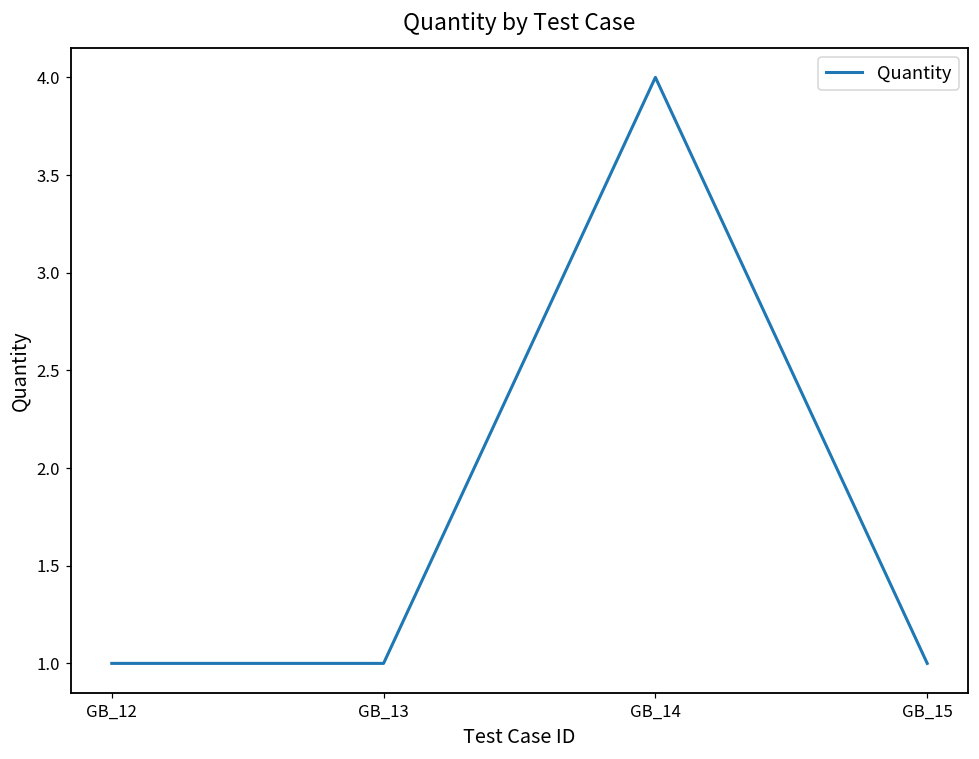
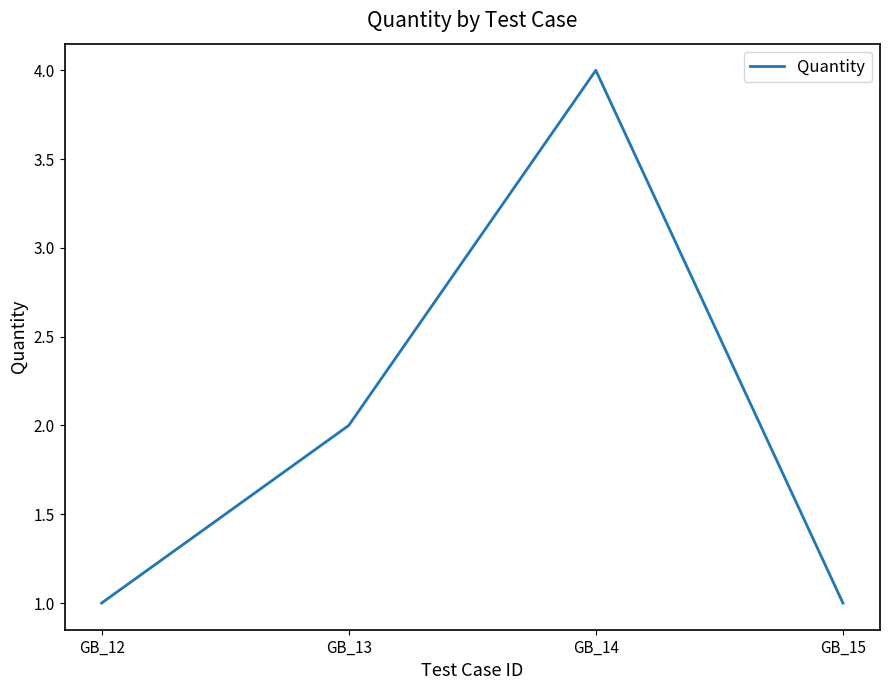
GB_13: 1 -> 2
